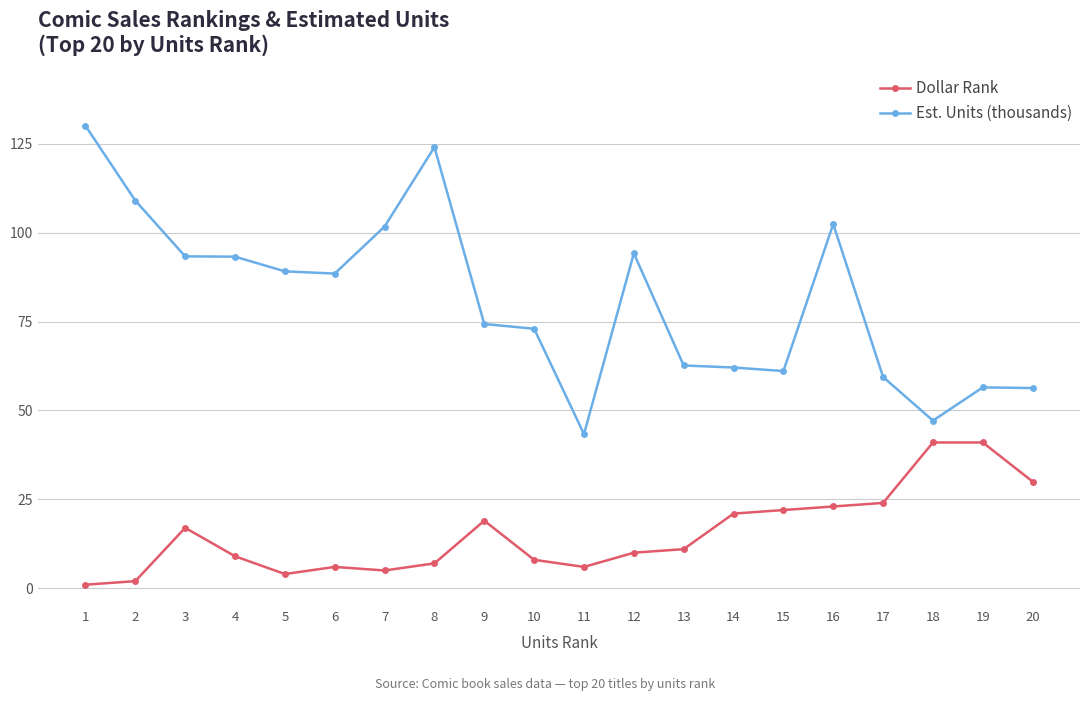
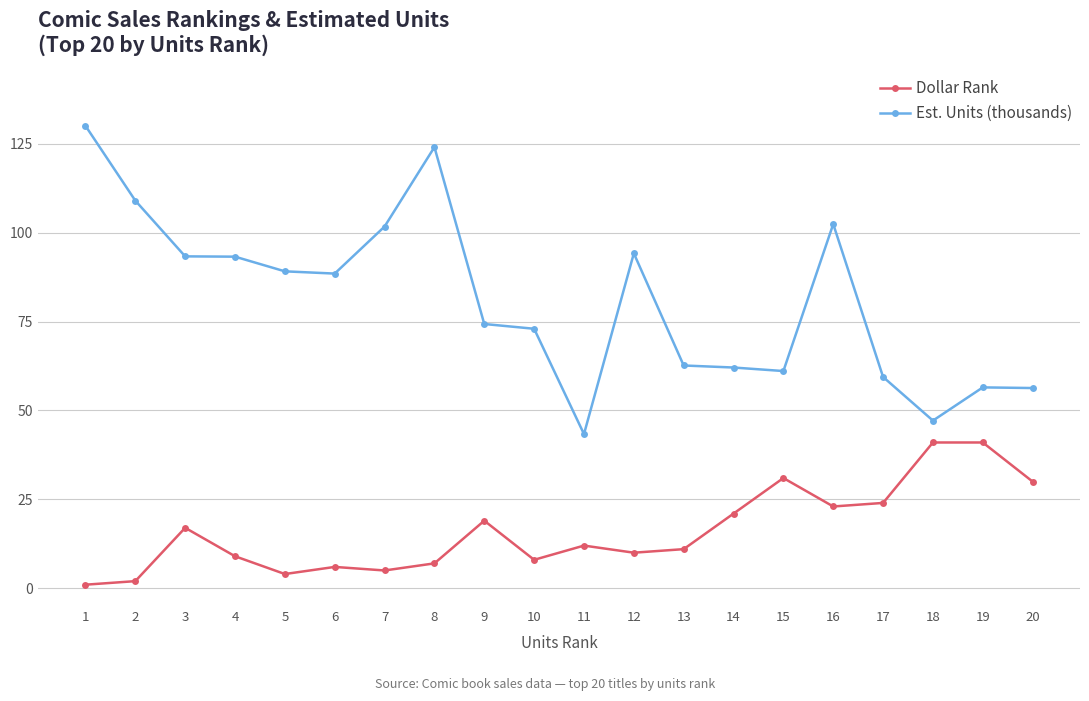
Dollar Rank, 11: 6 -> 12
Dollar Rank, 15: 22 -> 31
